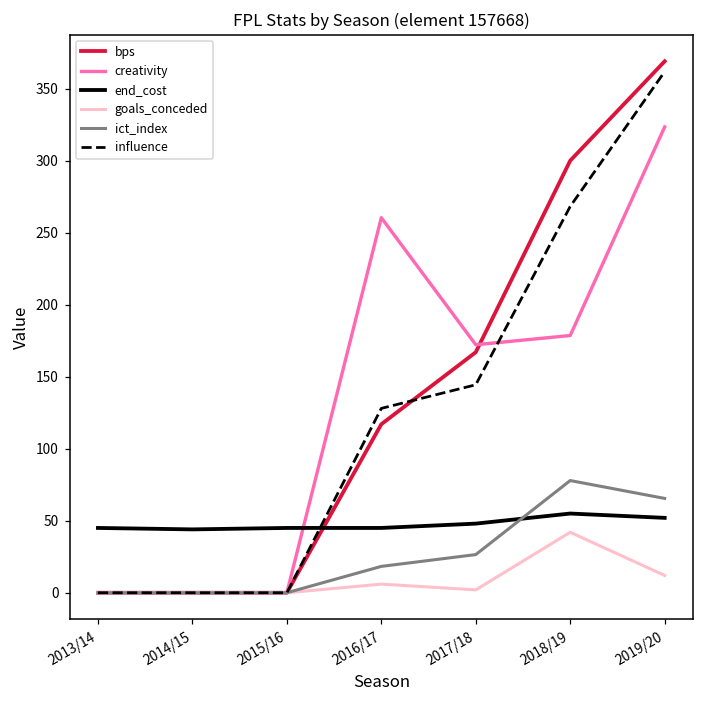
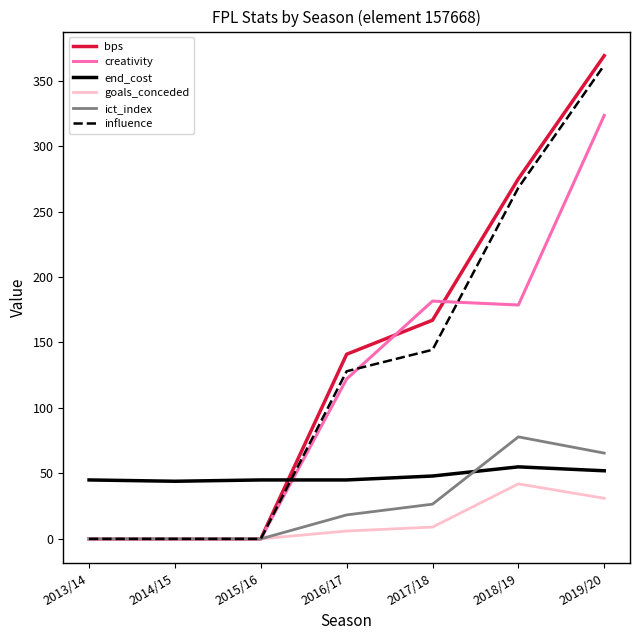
bps, 2016/17: 117 -> 141
creativity, 2016/17: 260 -> 122
creativity, 2017/18: 172 -> 182
goals_conceded, 2017/18: 2 -> 9
bps, 2018/19: 300 -> 275
goals_conceded, 2019/20: 12 -> 31
